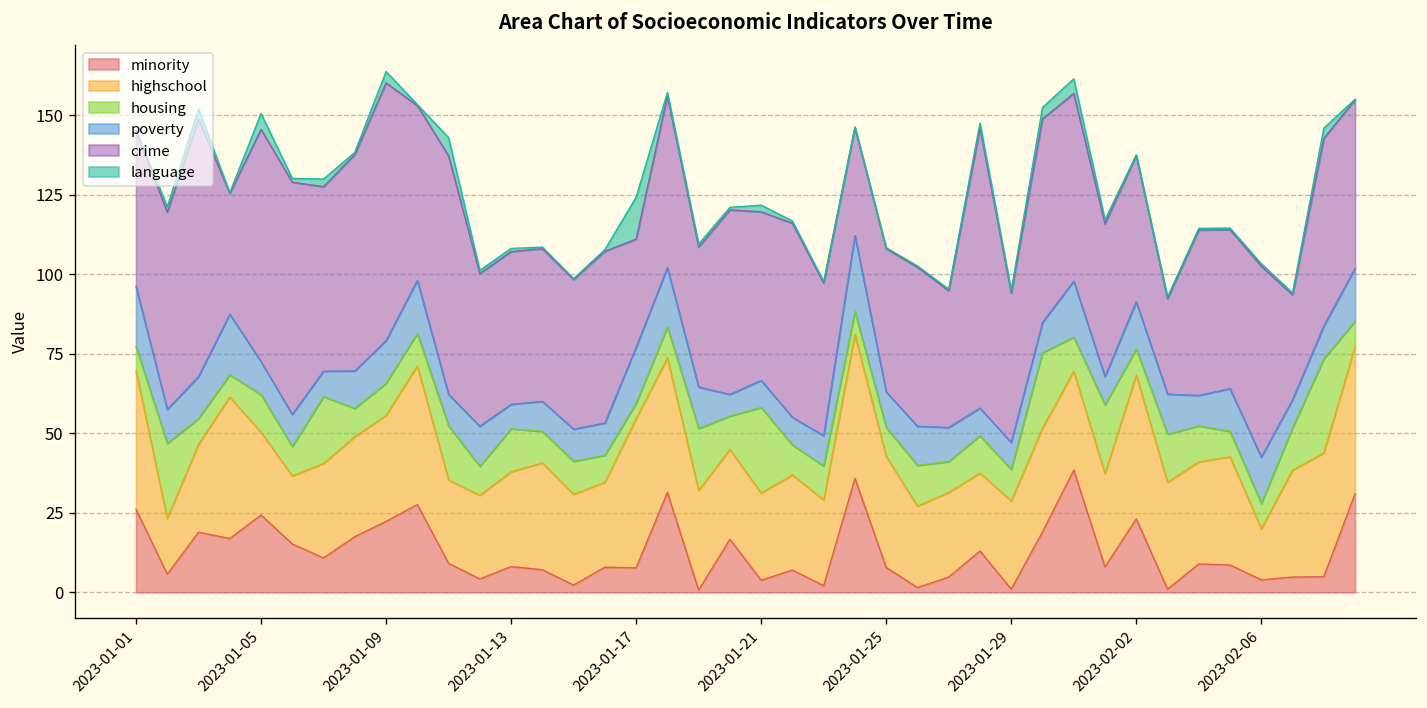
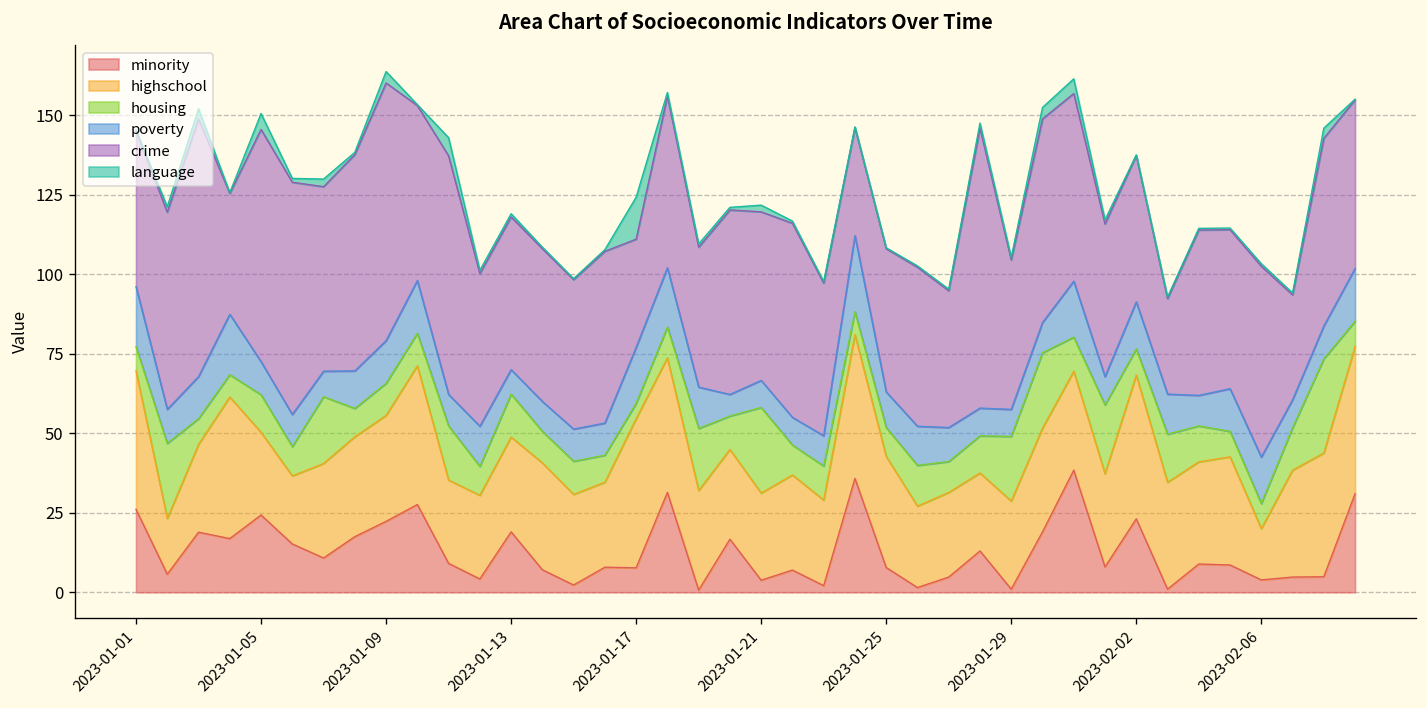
minority, 2023-01-13: 8 -> 19
housing, 2023-01-29: 10 -> 20
